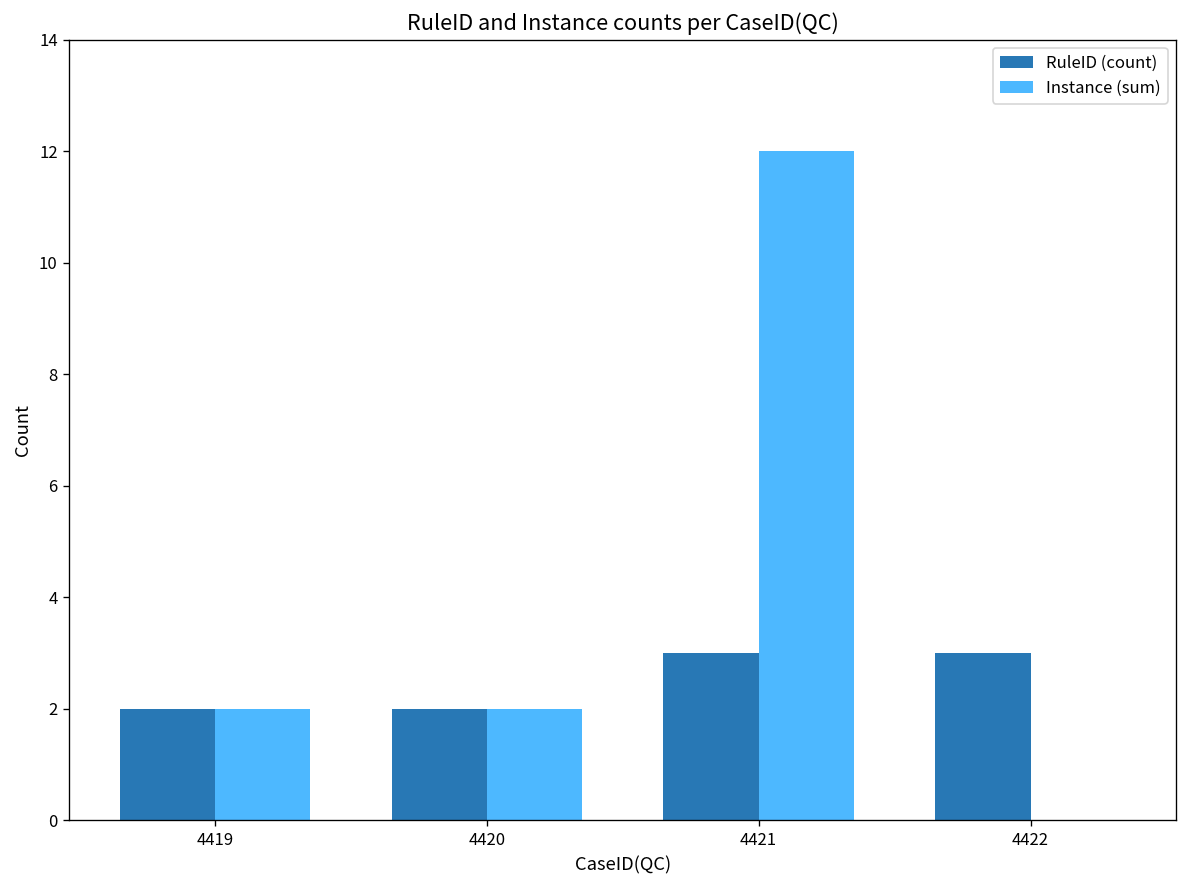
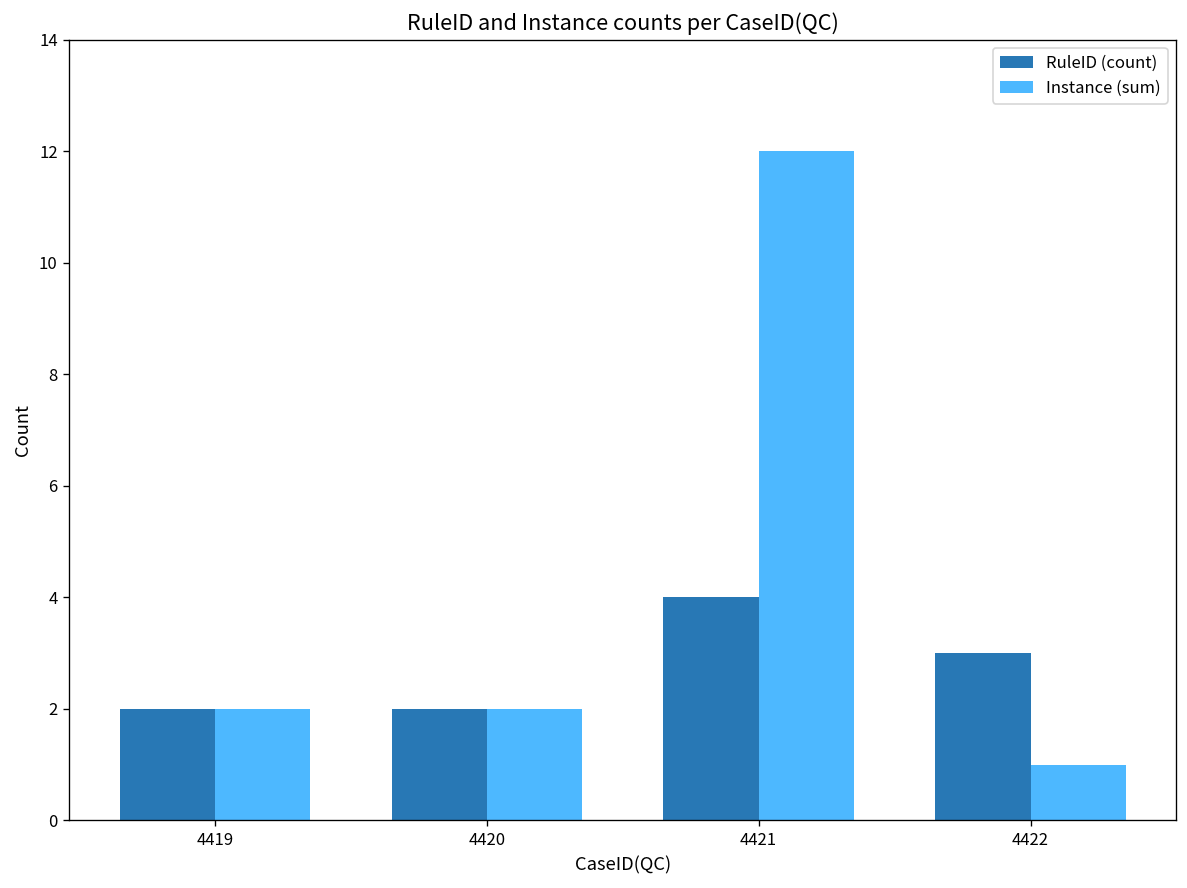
RuleID (count), 4421: 3 -> 4
Instance (sum), 4422: 0 -> 1
